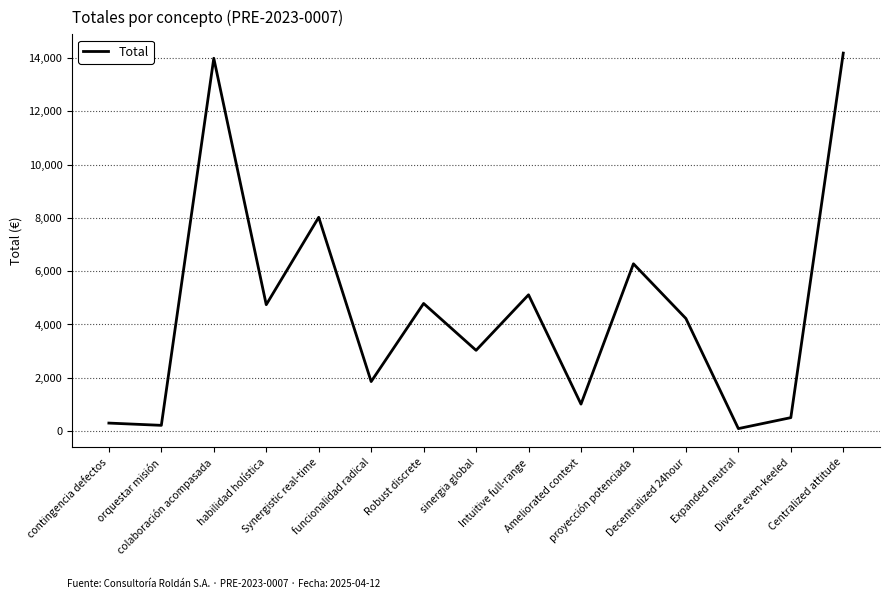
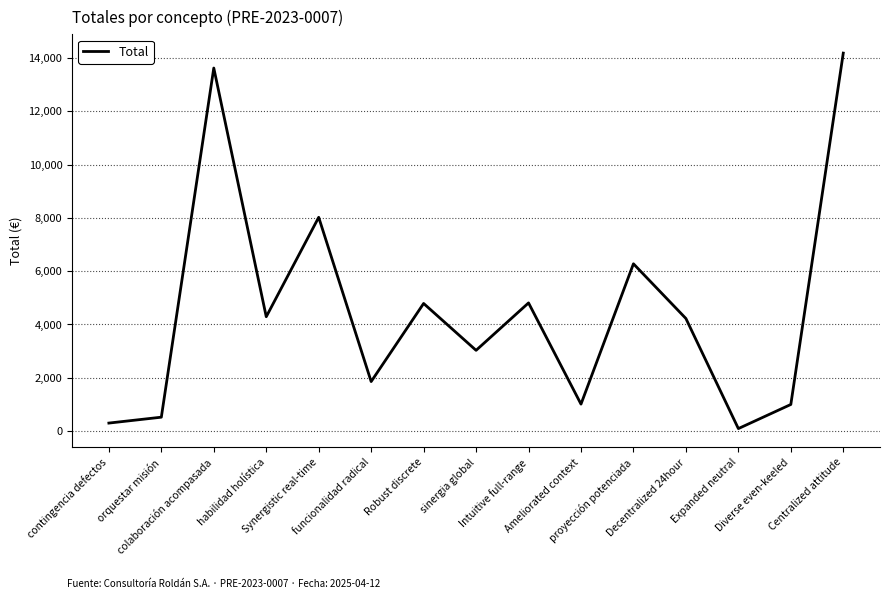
orquestar misión: 200 -> 500
colaboración acompasada: 14,000 -> 13,600
habilidad holística: 4,700 -> 4,300
Intuitive full-range: 5,100 -> 4,800
Diverse even-keeled: 500 -> 1,000
